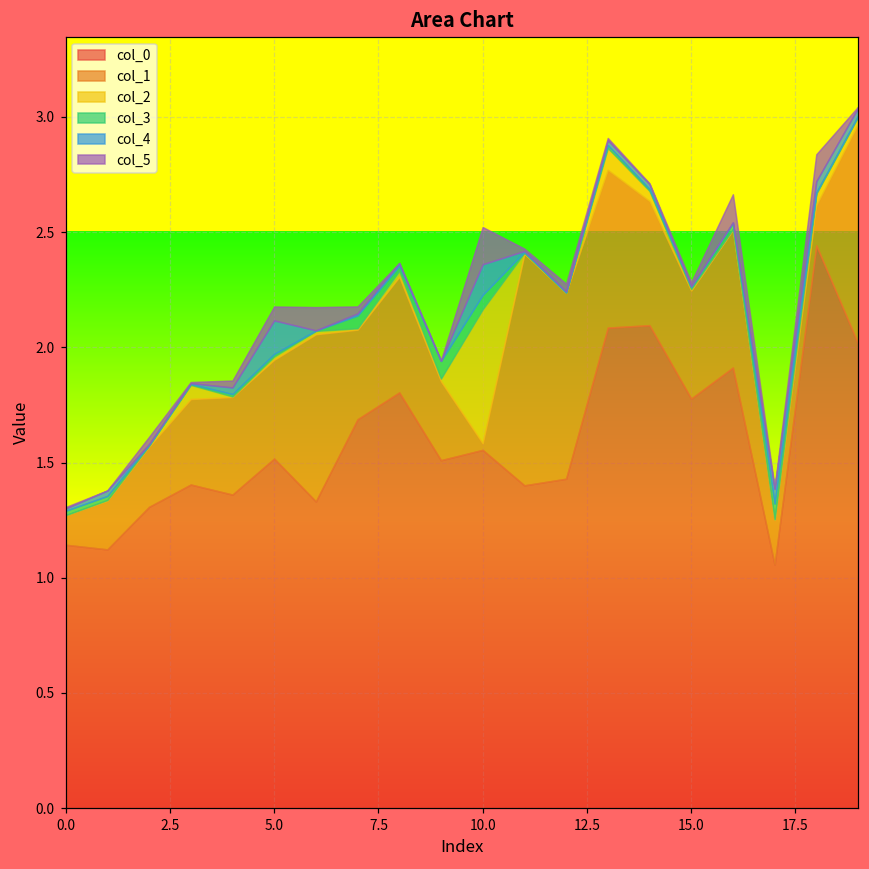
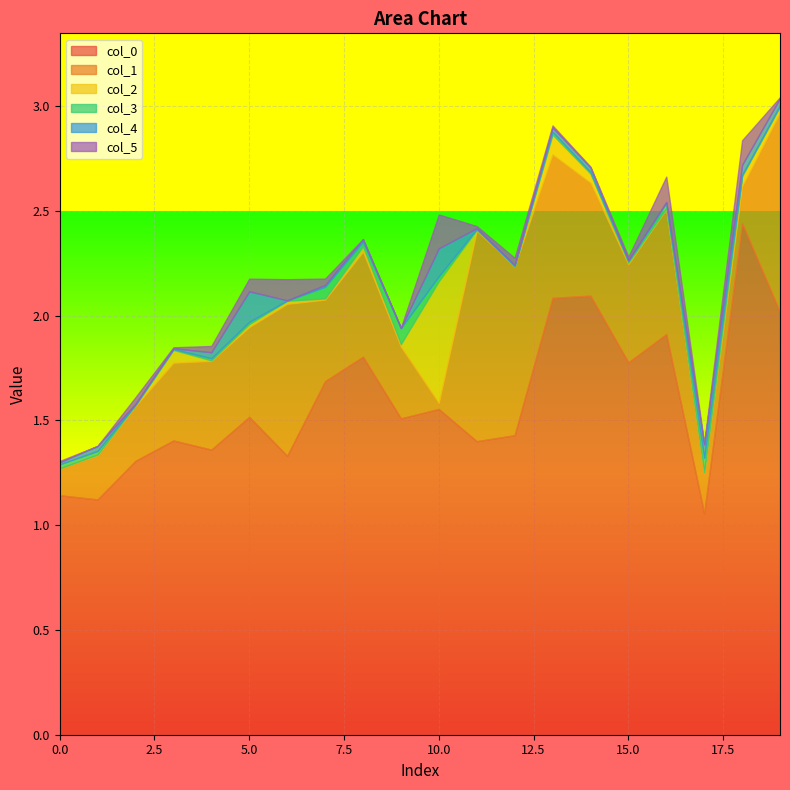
col_3, 10.0: 0.06 -> 0.02
